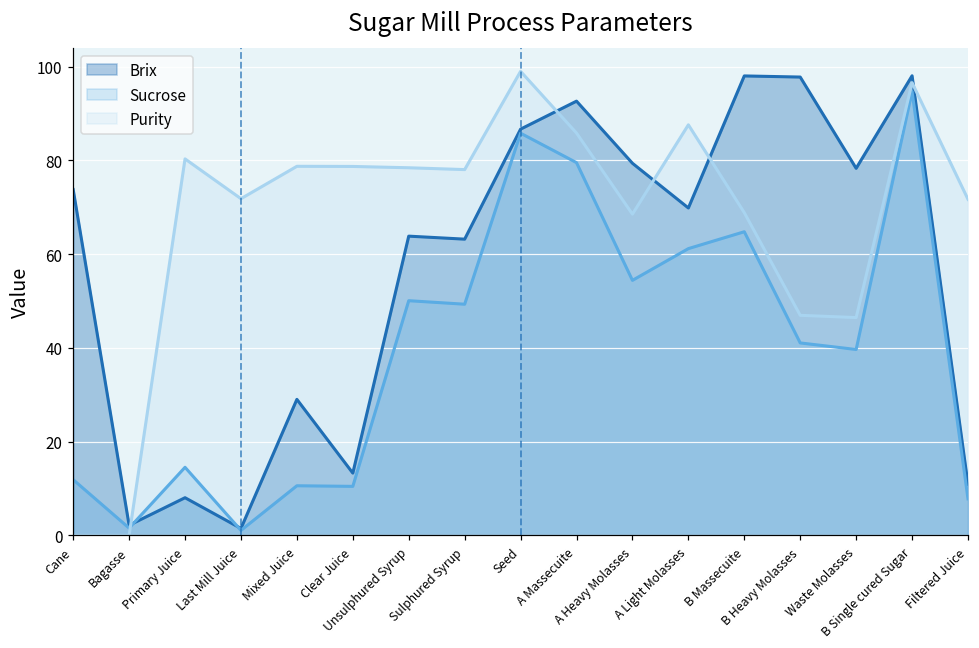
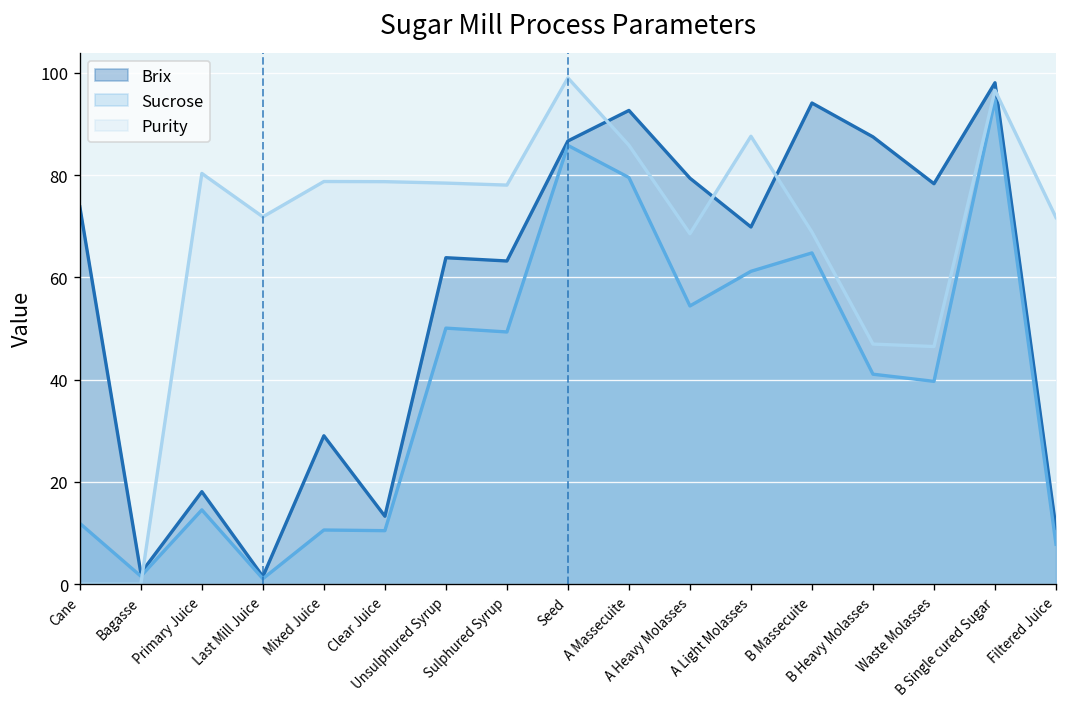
Brix, Primary Juice: 8 -> 18
Brix, B Massecuite: 98 -> 94
Brix, B Heavy Molasses: 98 -> 87
